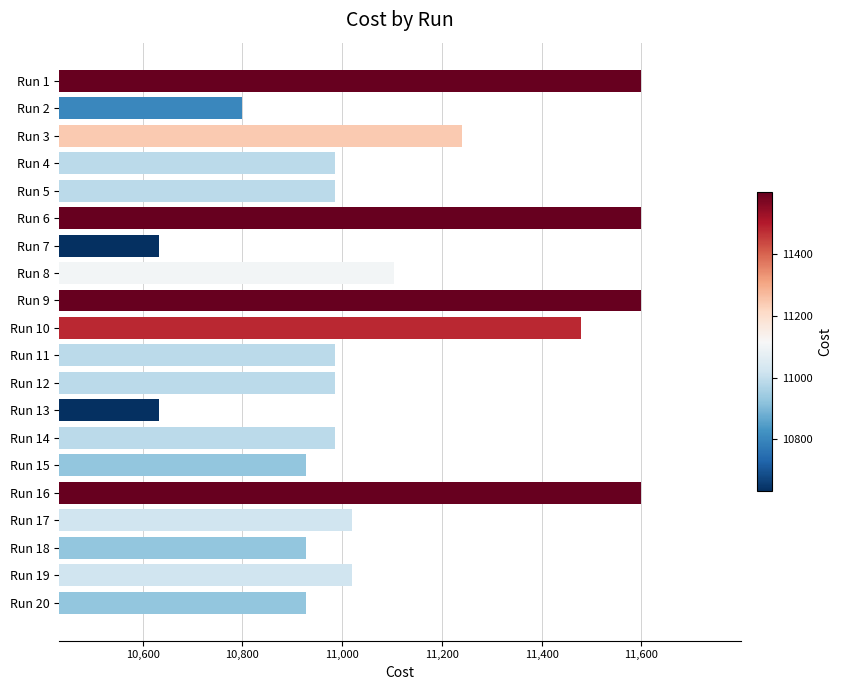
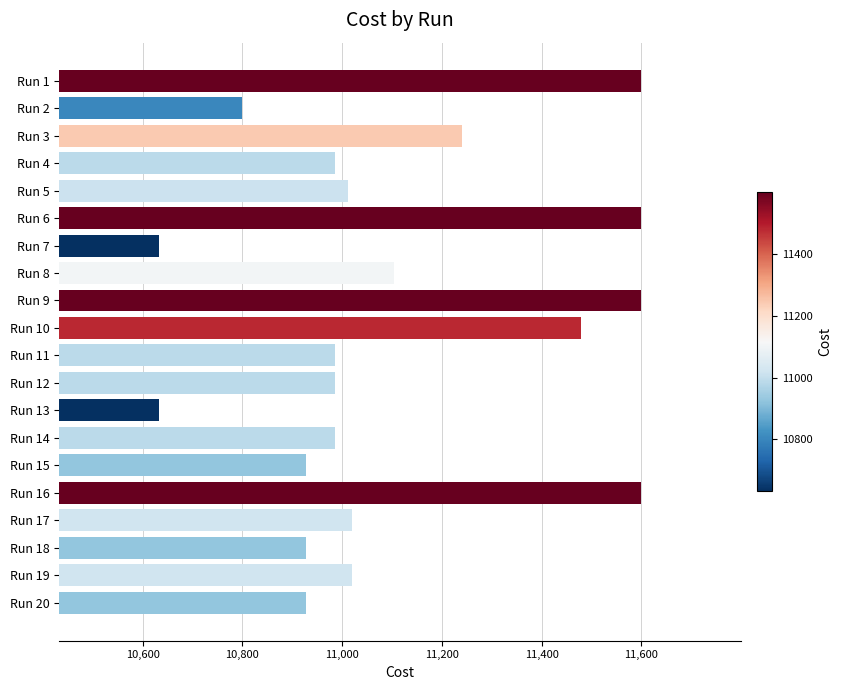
Run 5: 10,990 -> 11,010
